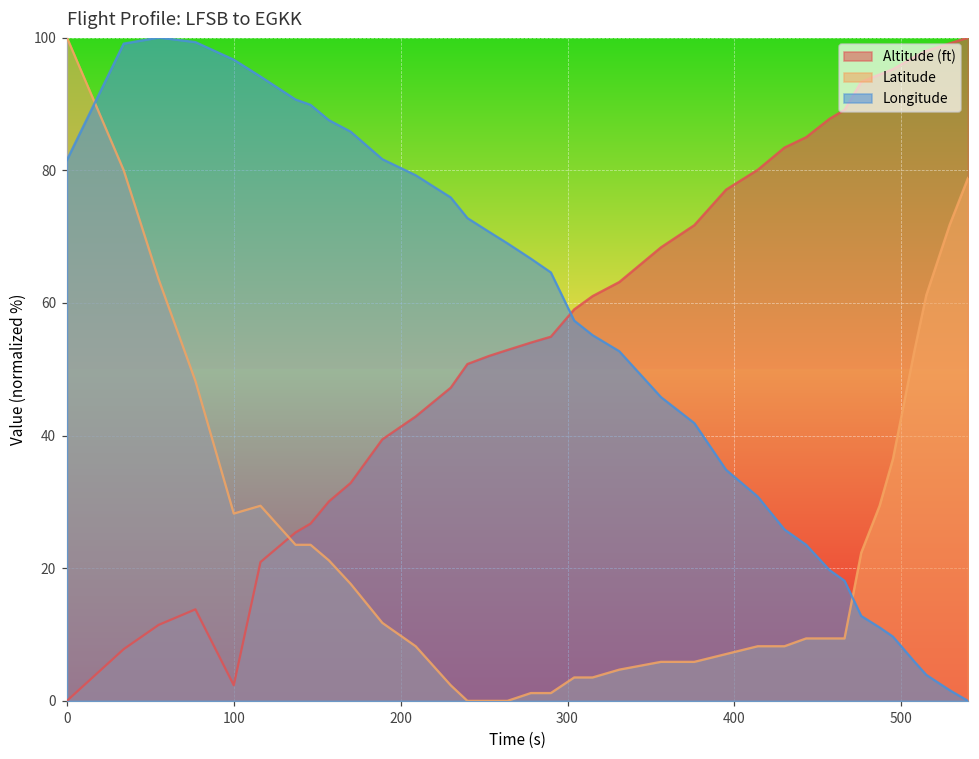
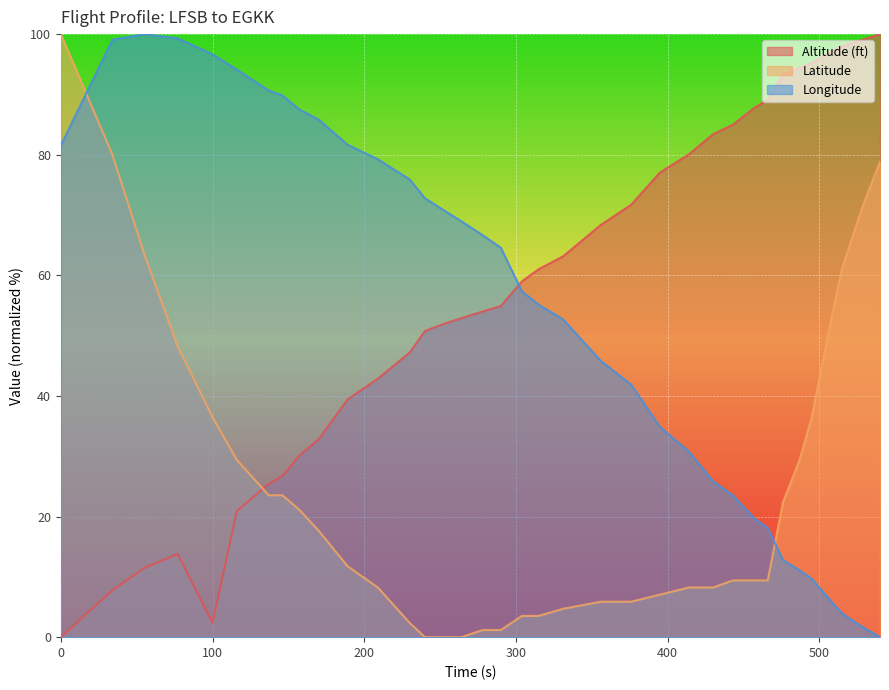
Latitude, 100: 28 -> 36
